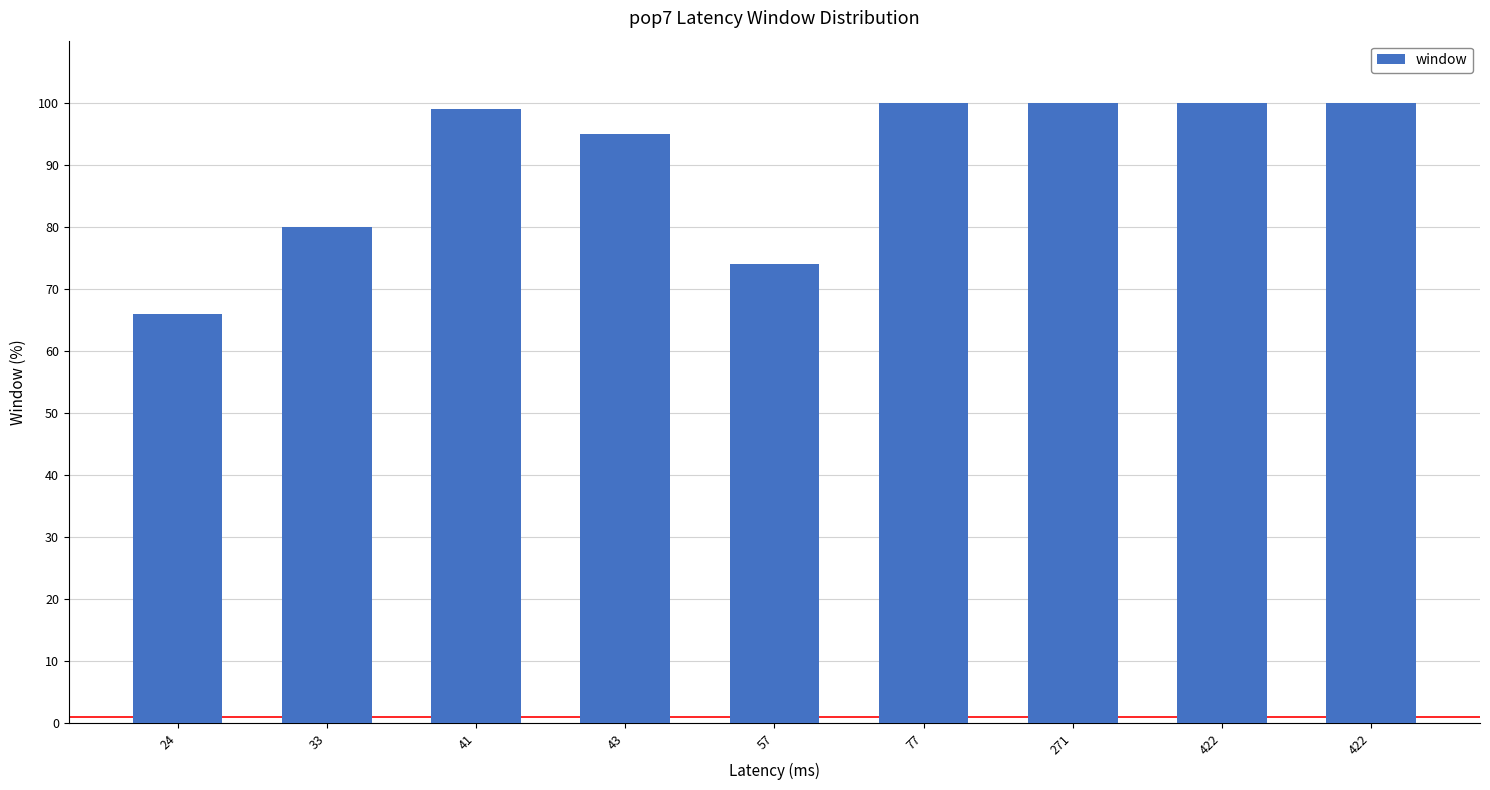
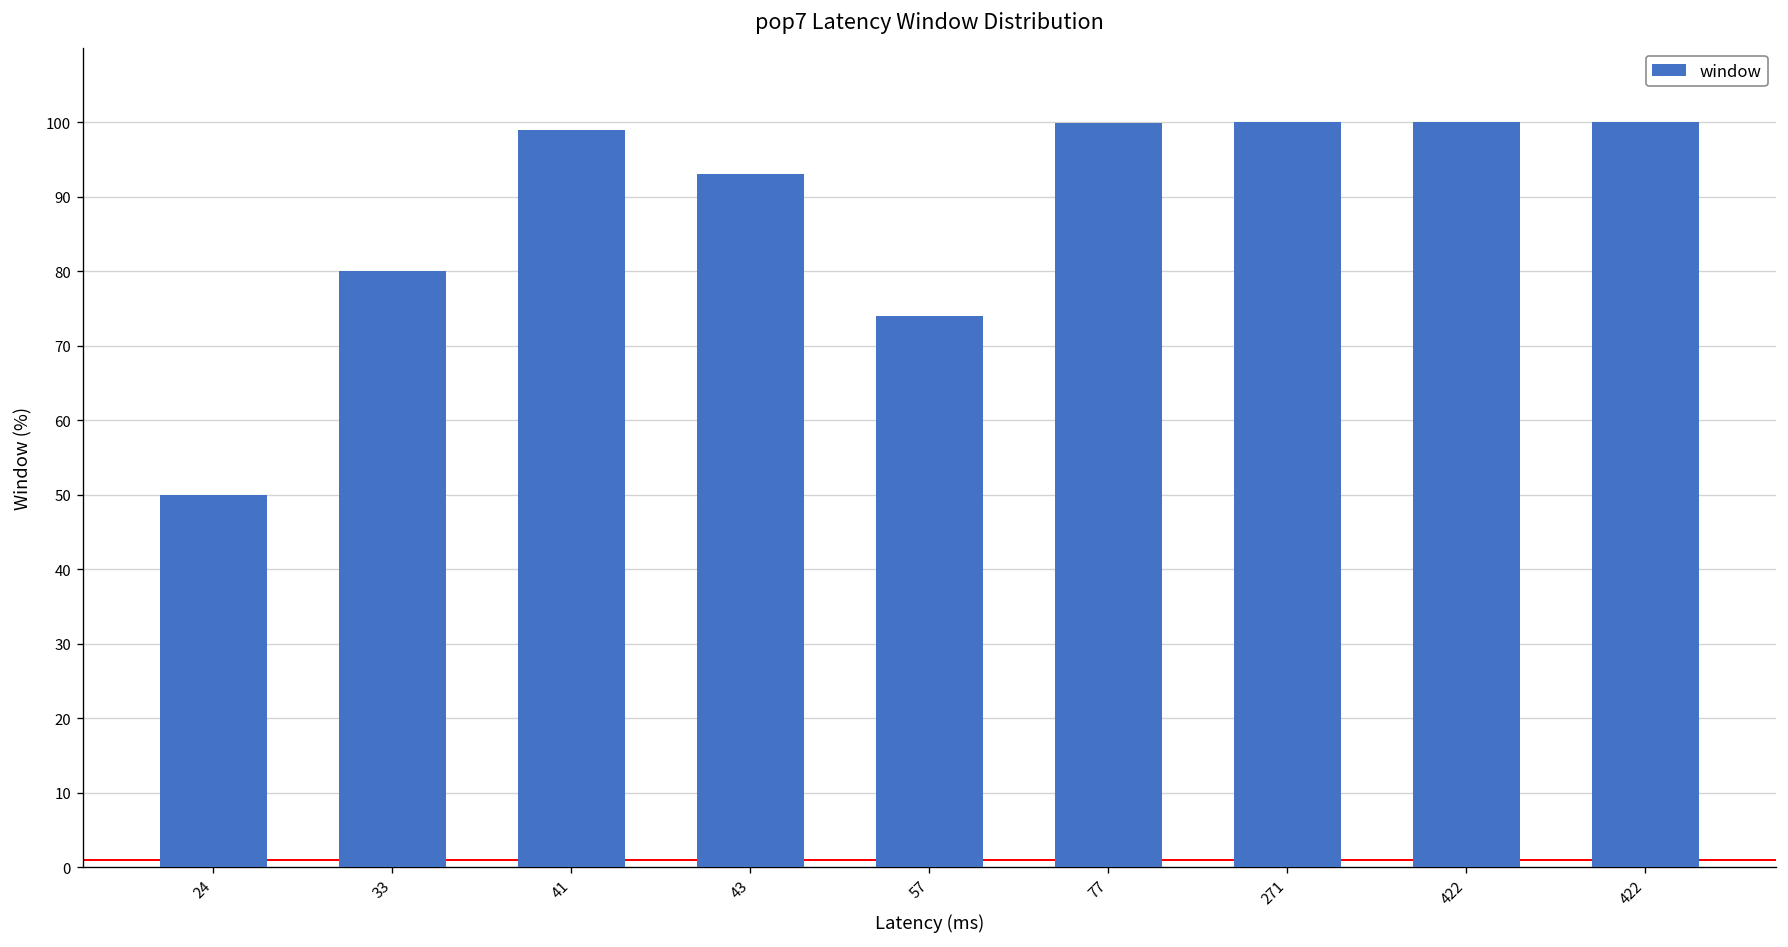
24: 66 -> 50
43: 95 -> 93
